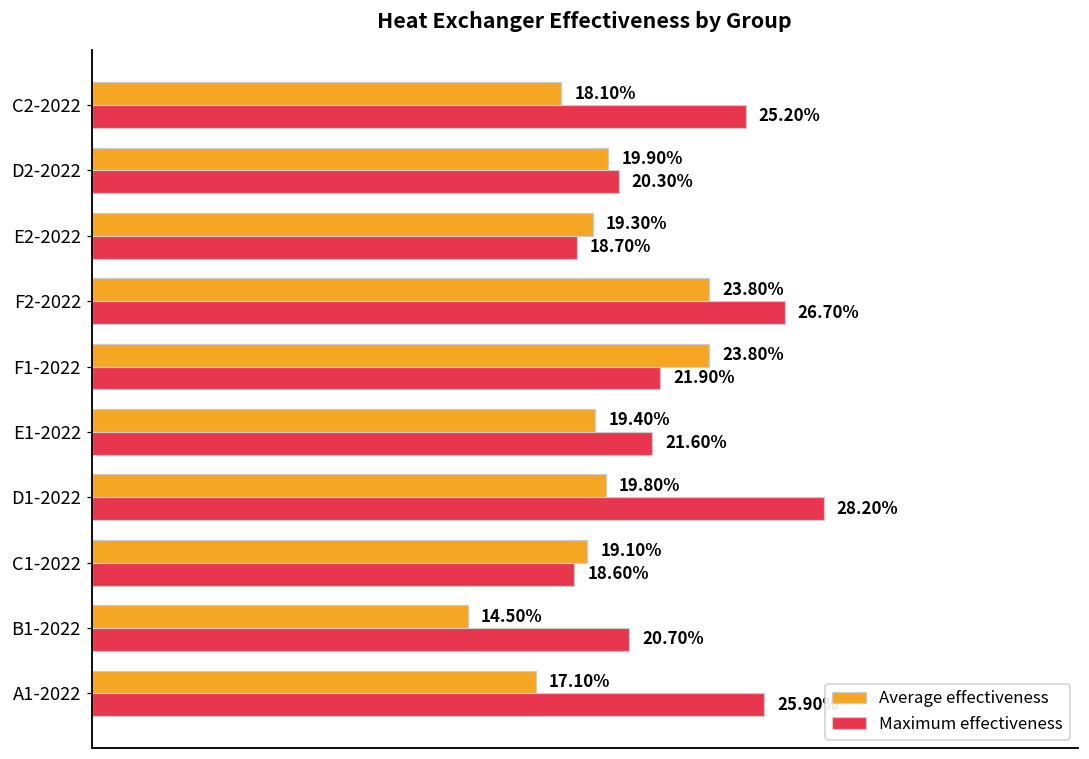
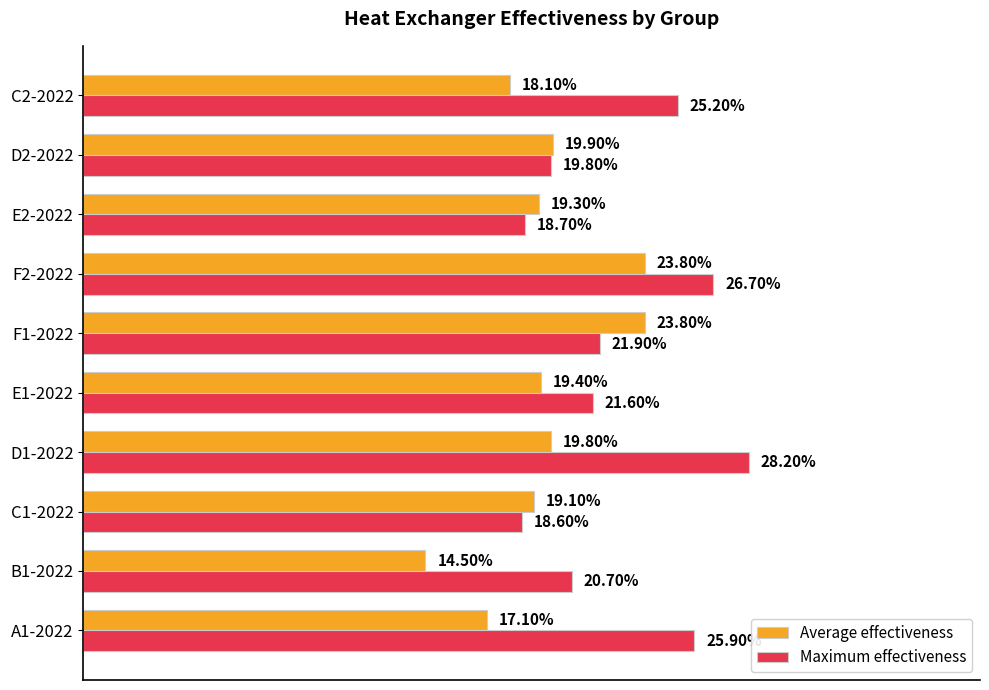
Maximum effectiveness, D2-2022: 20.30% -> 19.80%
